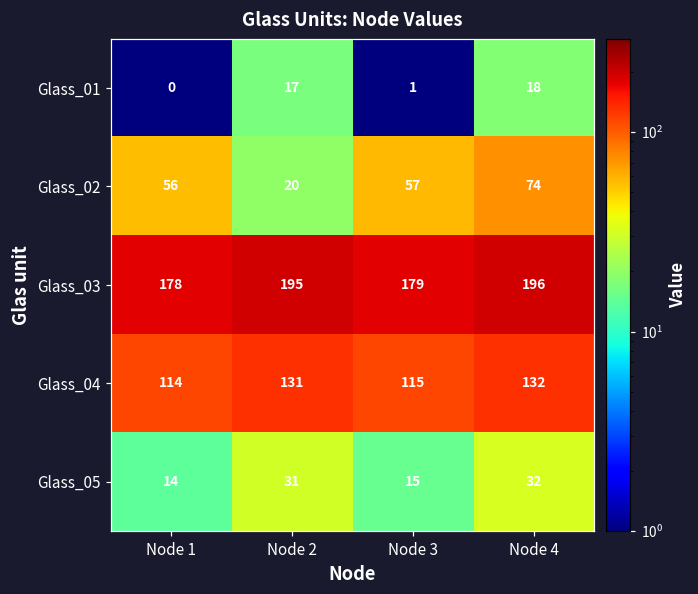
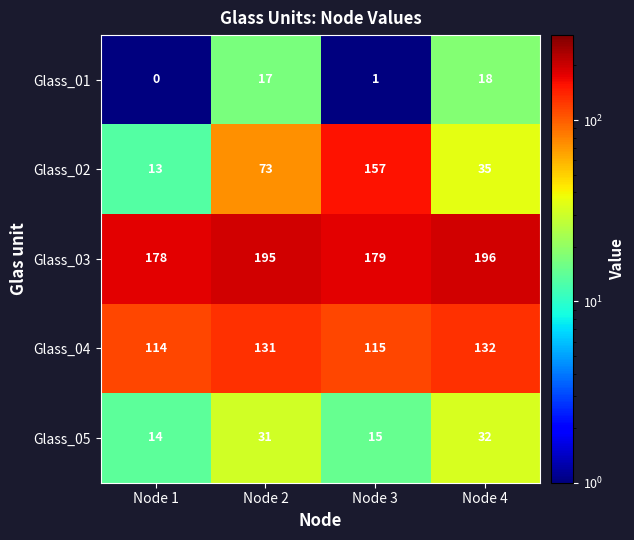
Glass_02, Node 1: 56 -> 13
Glass_02, Node 2: 20 -> 73
Glass_02, Node 3: 57 -> 157
Glass_02, Node 4: 74 -> 35
